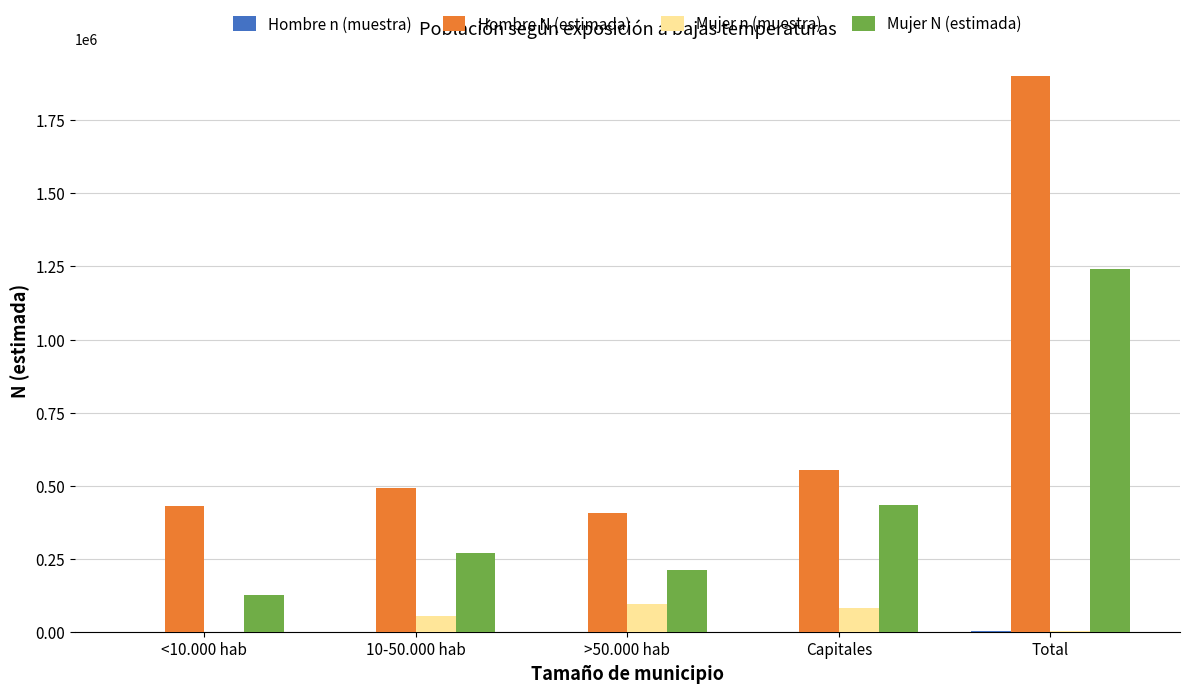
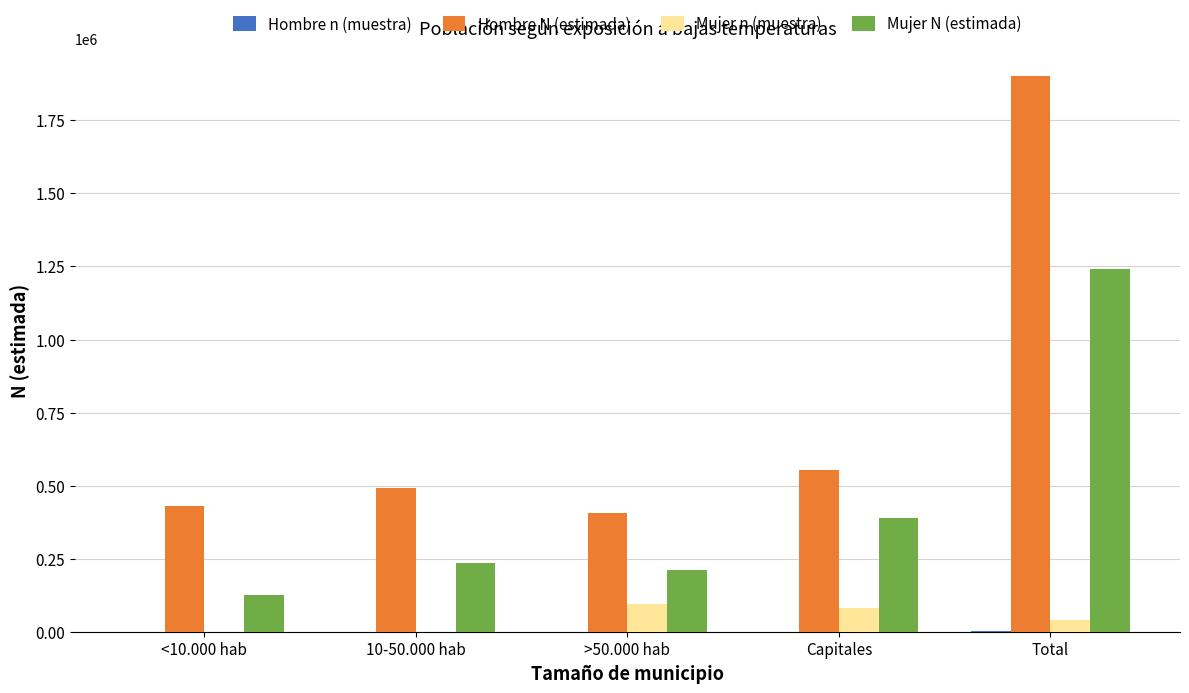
Mujer n (muestra), 10-50.000 hab: 60000 -> 0
Mujer N (estimada), 10-50.000 hab: 270000 -> 230000
Mujer N (estimada), Capitales: 430000 -> 390000
Mujer n (muestra), Total: 0 -> 40000
